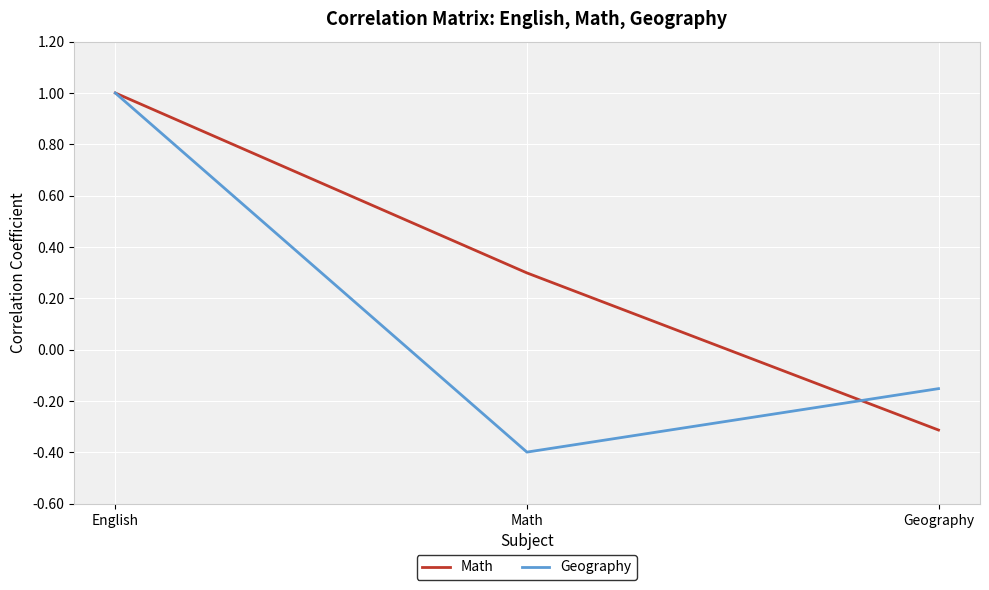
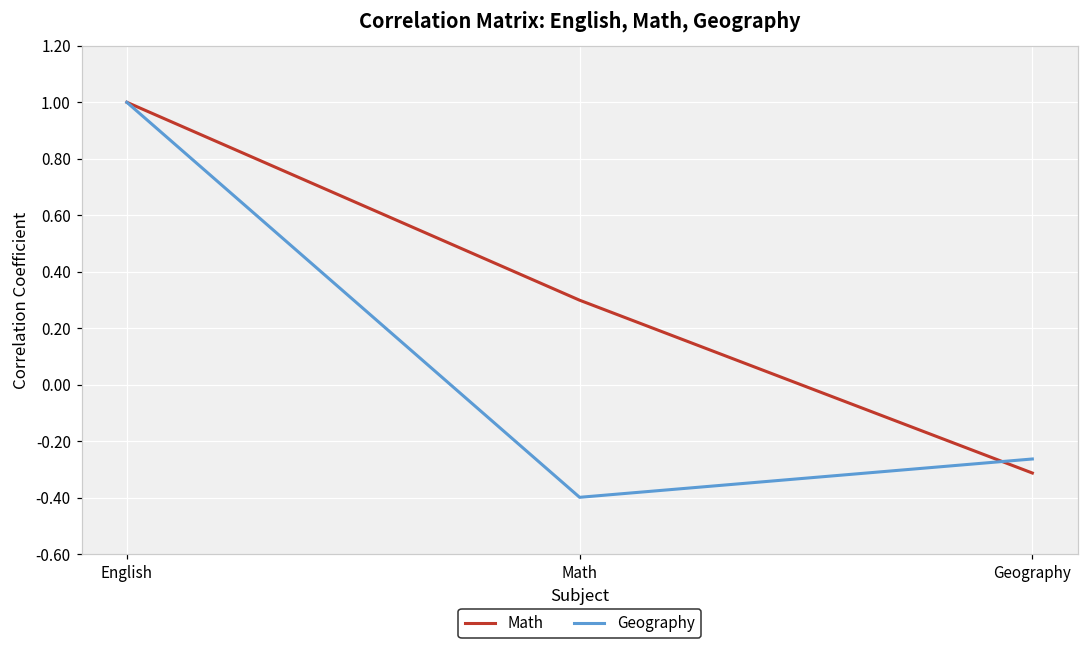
Geography, Geography: -0.15 -> -0.26
